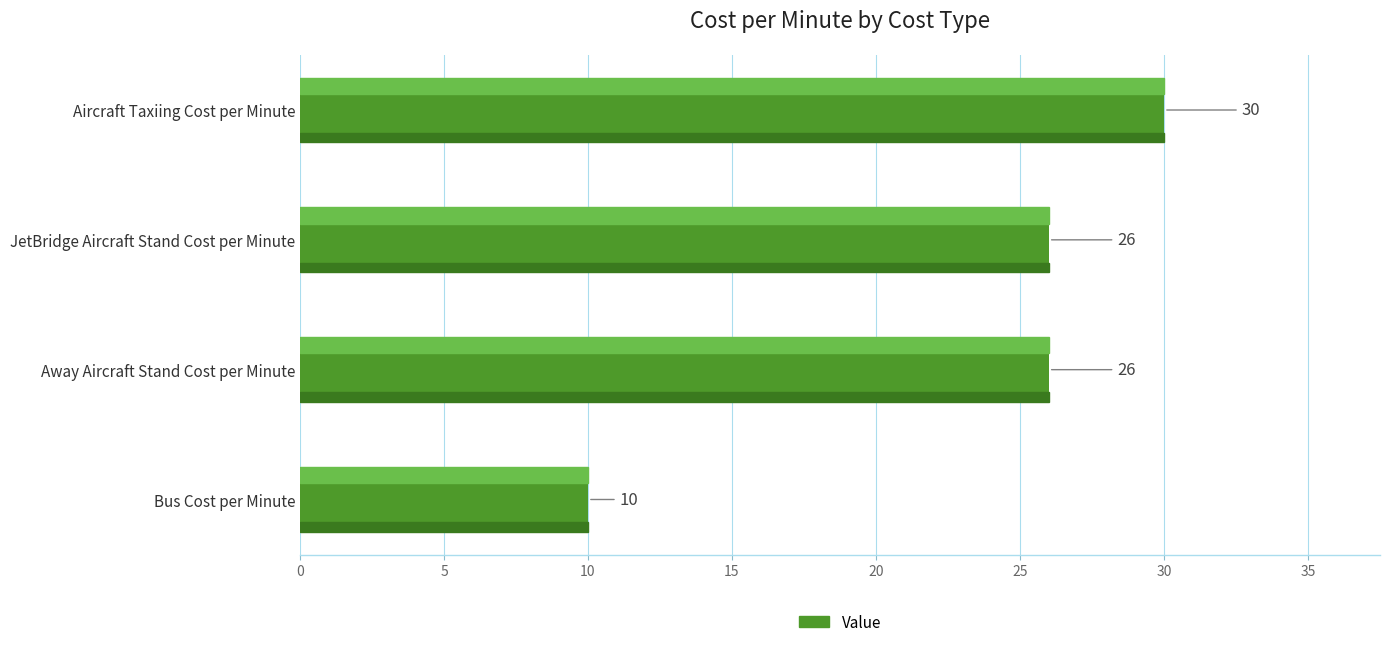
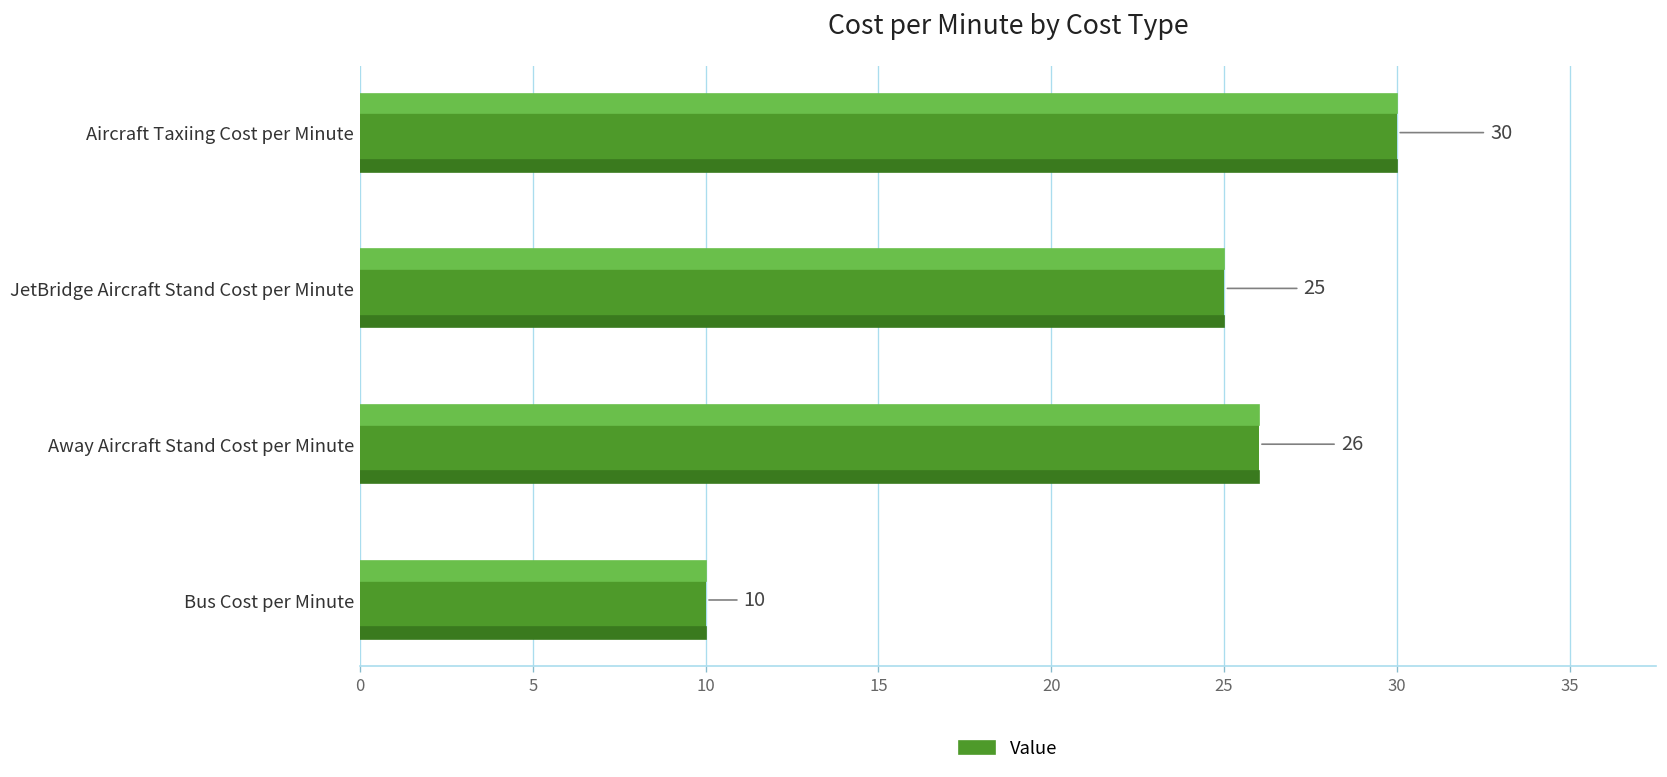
JetBridge Aircraft Stand Cost per Minute: 26 -> 25
